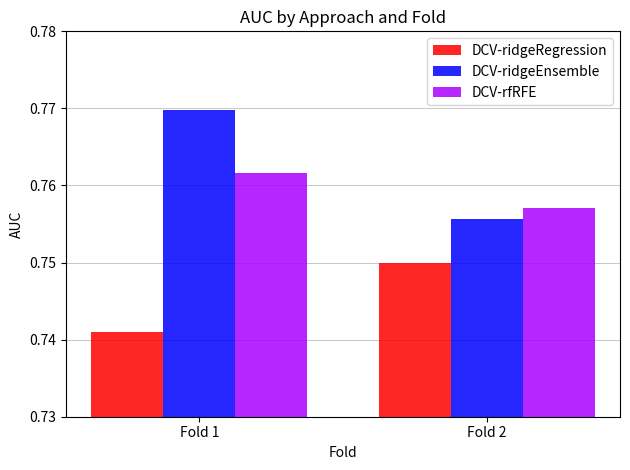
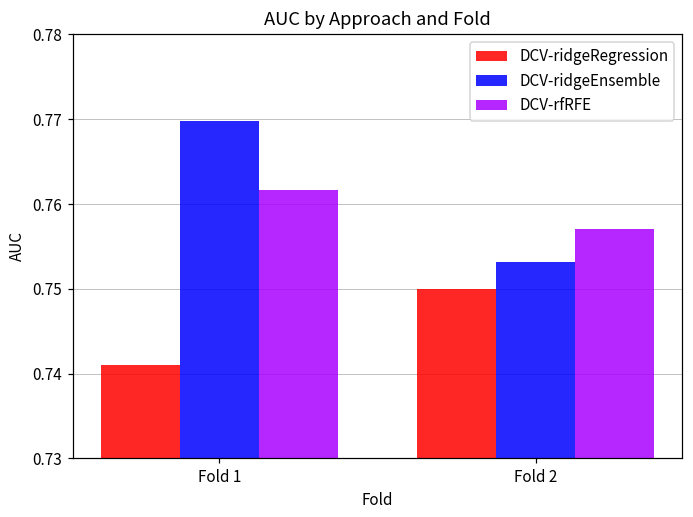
DCV-ridgeEnsemble, Fold 2: 0.756 -> 0.753
